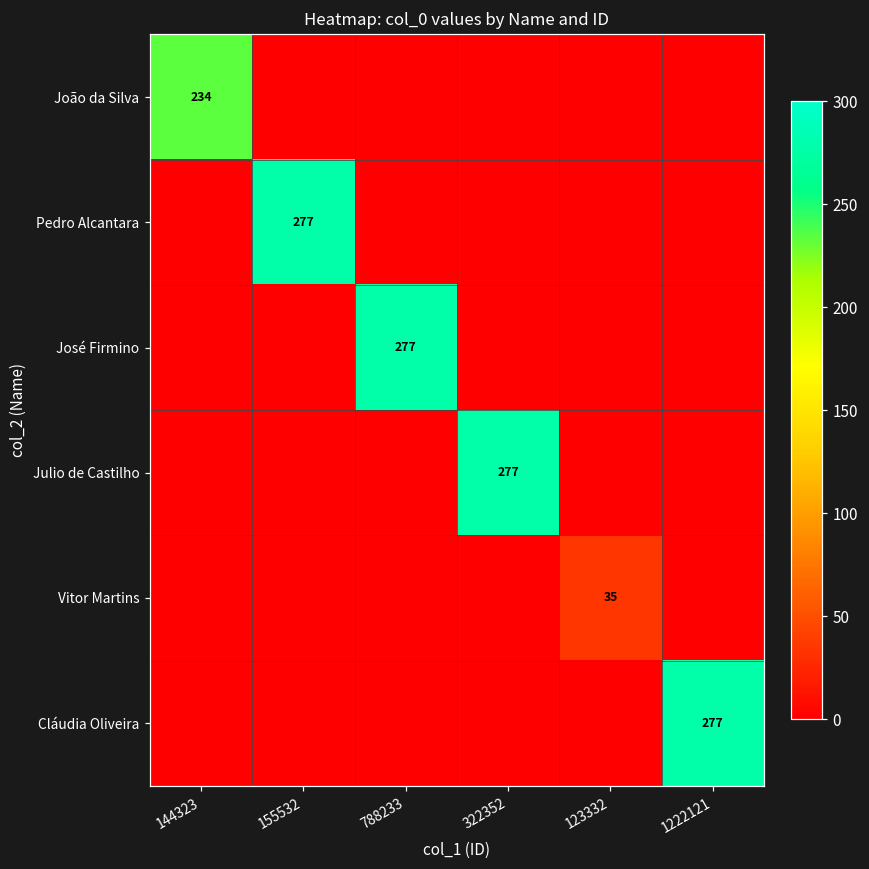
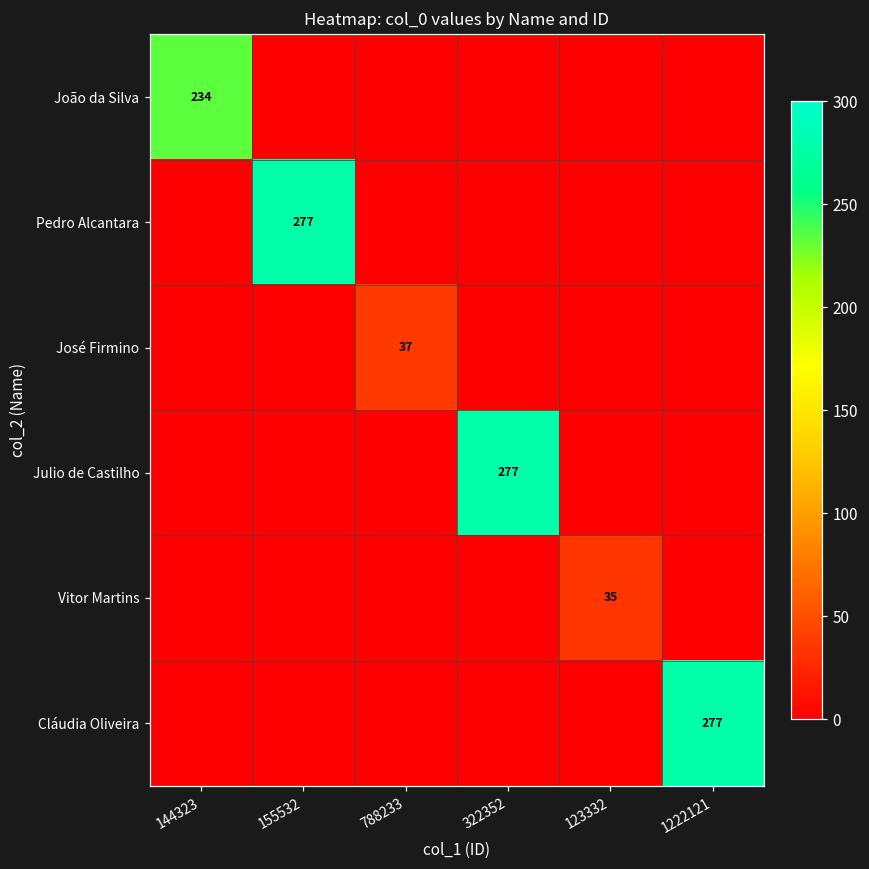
José Firmino, 788233: 277 -> 37
